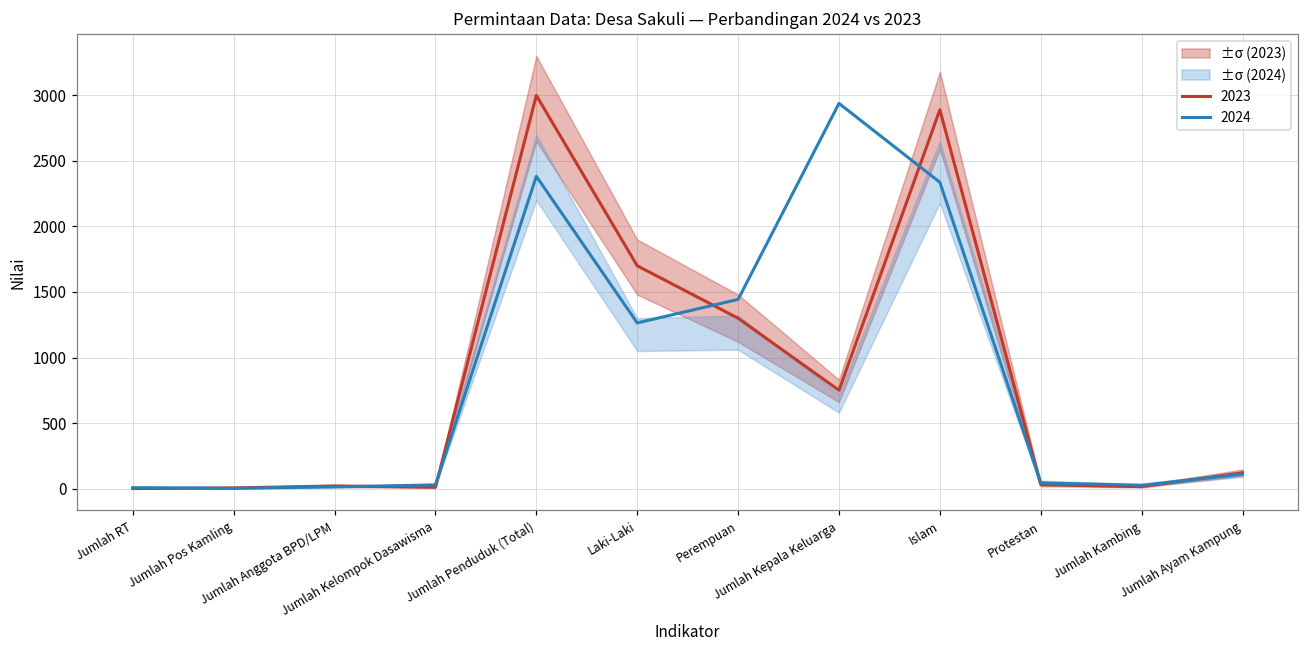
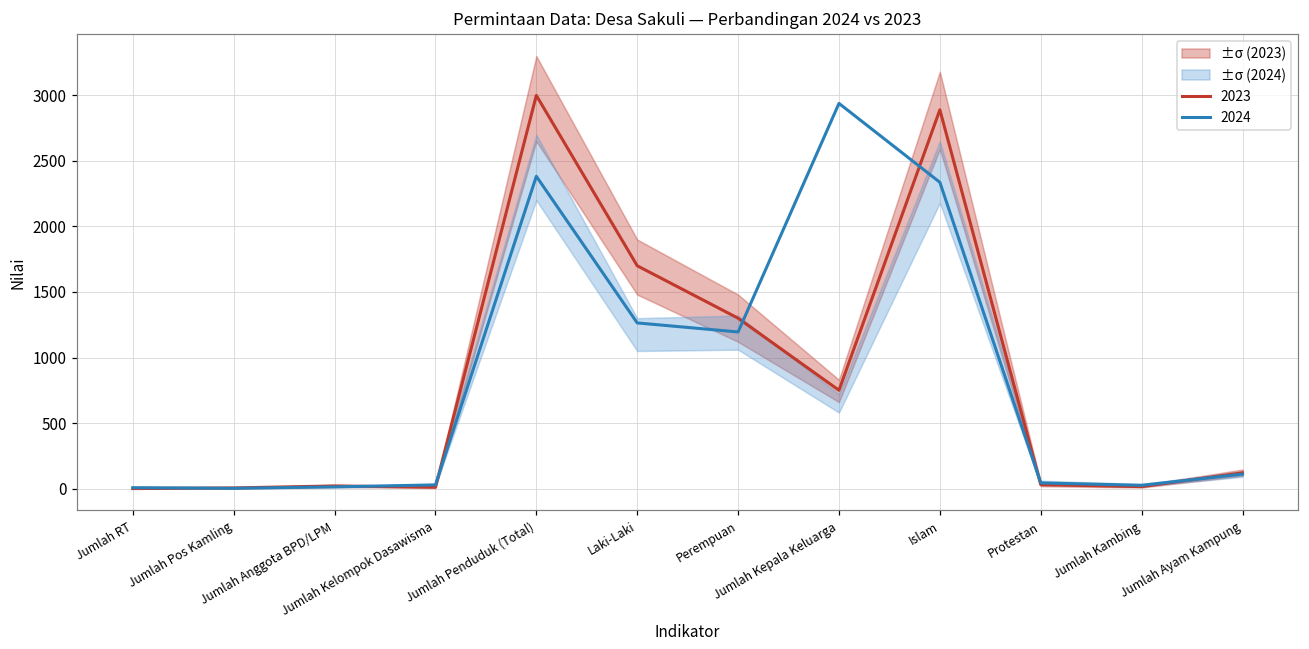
2024, Perempuan: 1440 -> 1200
